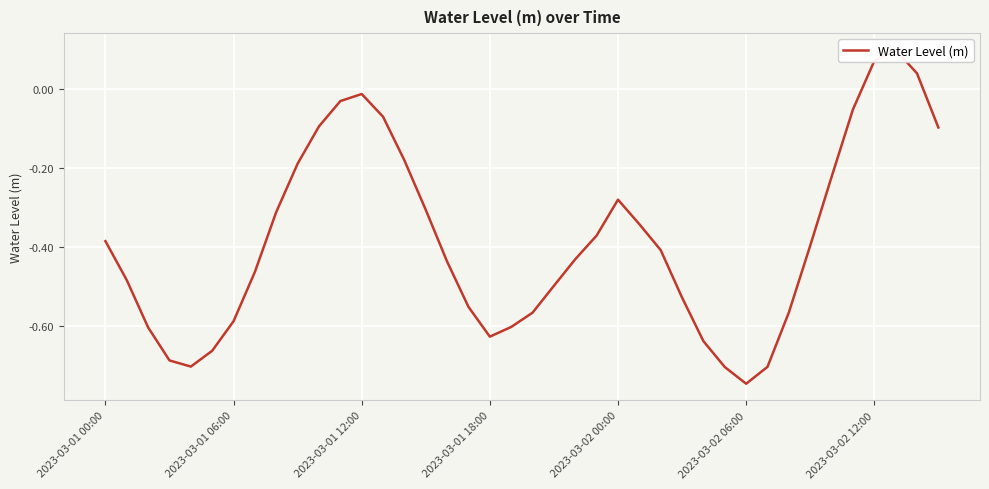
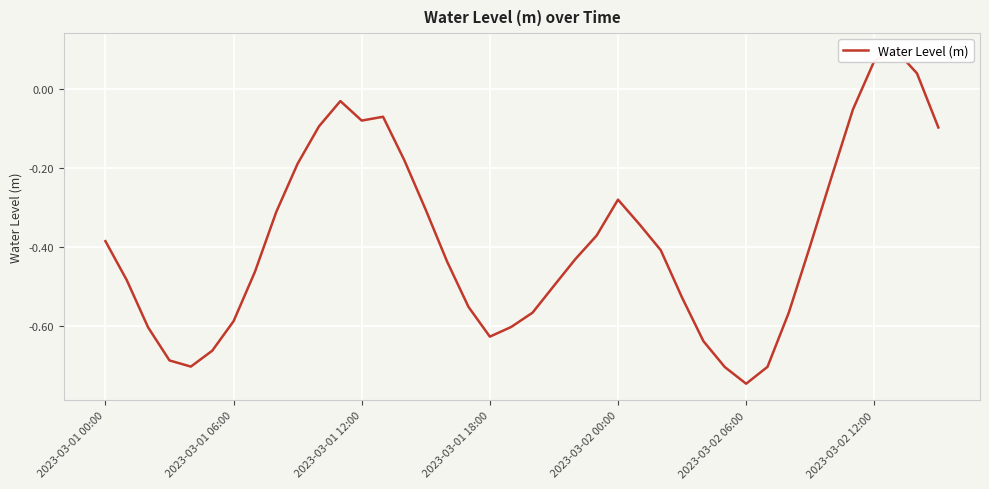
2023-03-01 12:00: -0.01 -> -0.08
